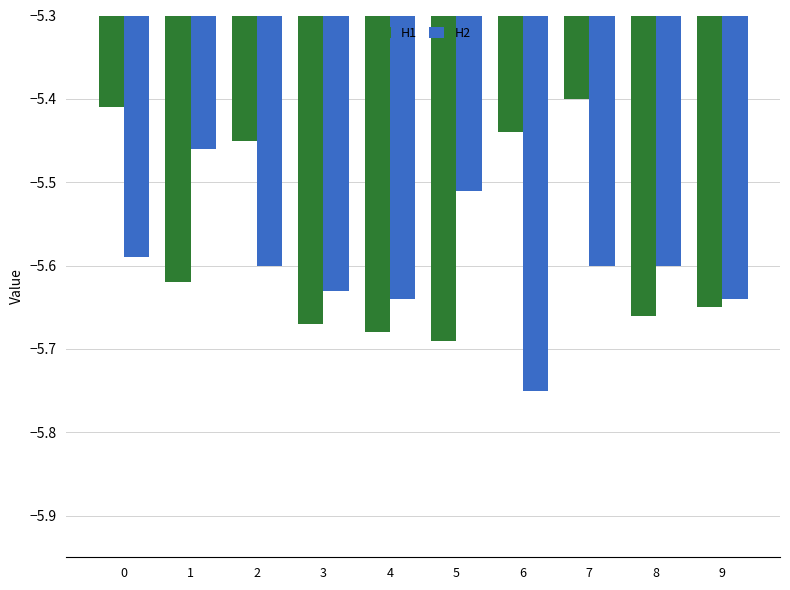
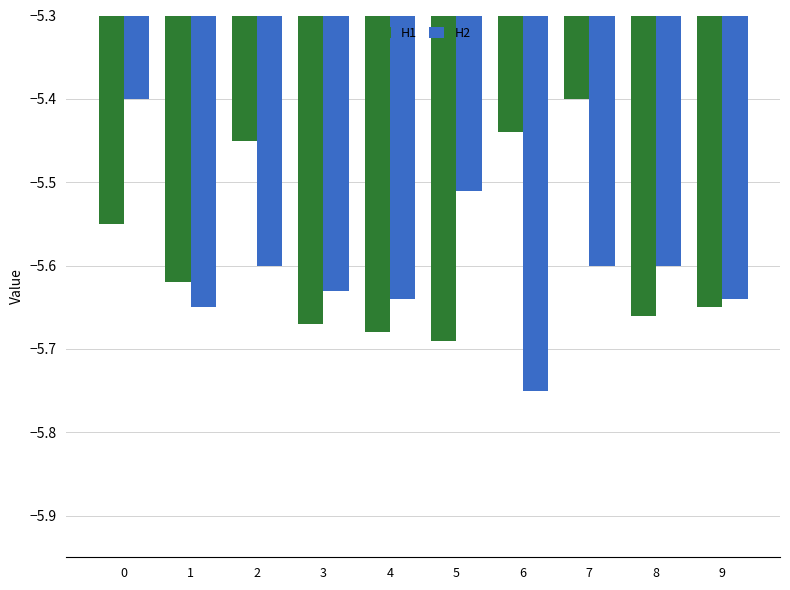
H1, 0: -5.41 -> -5.55
H2, 0: -5.59 -> -5.40
H2, 1: -5.46 -> -5.65
